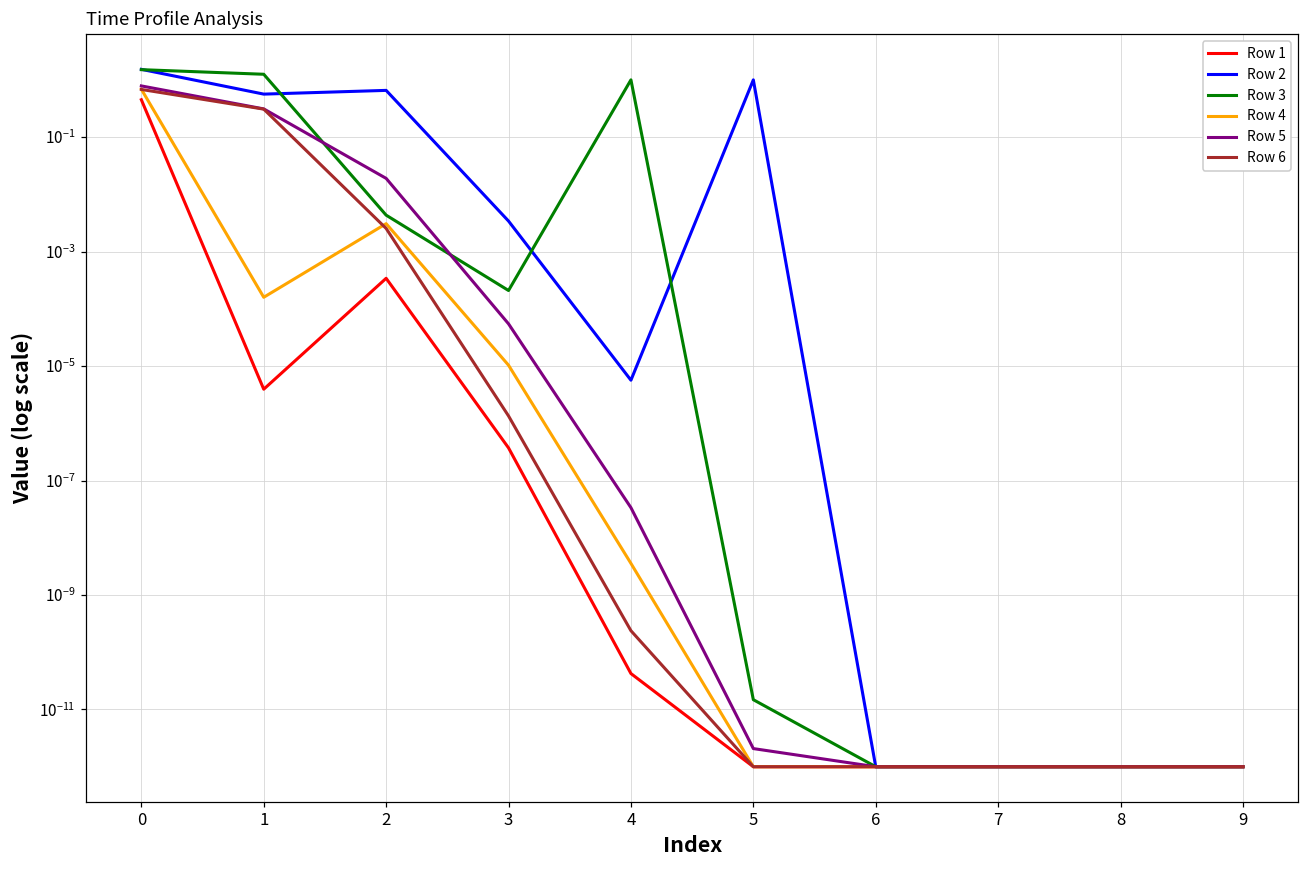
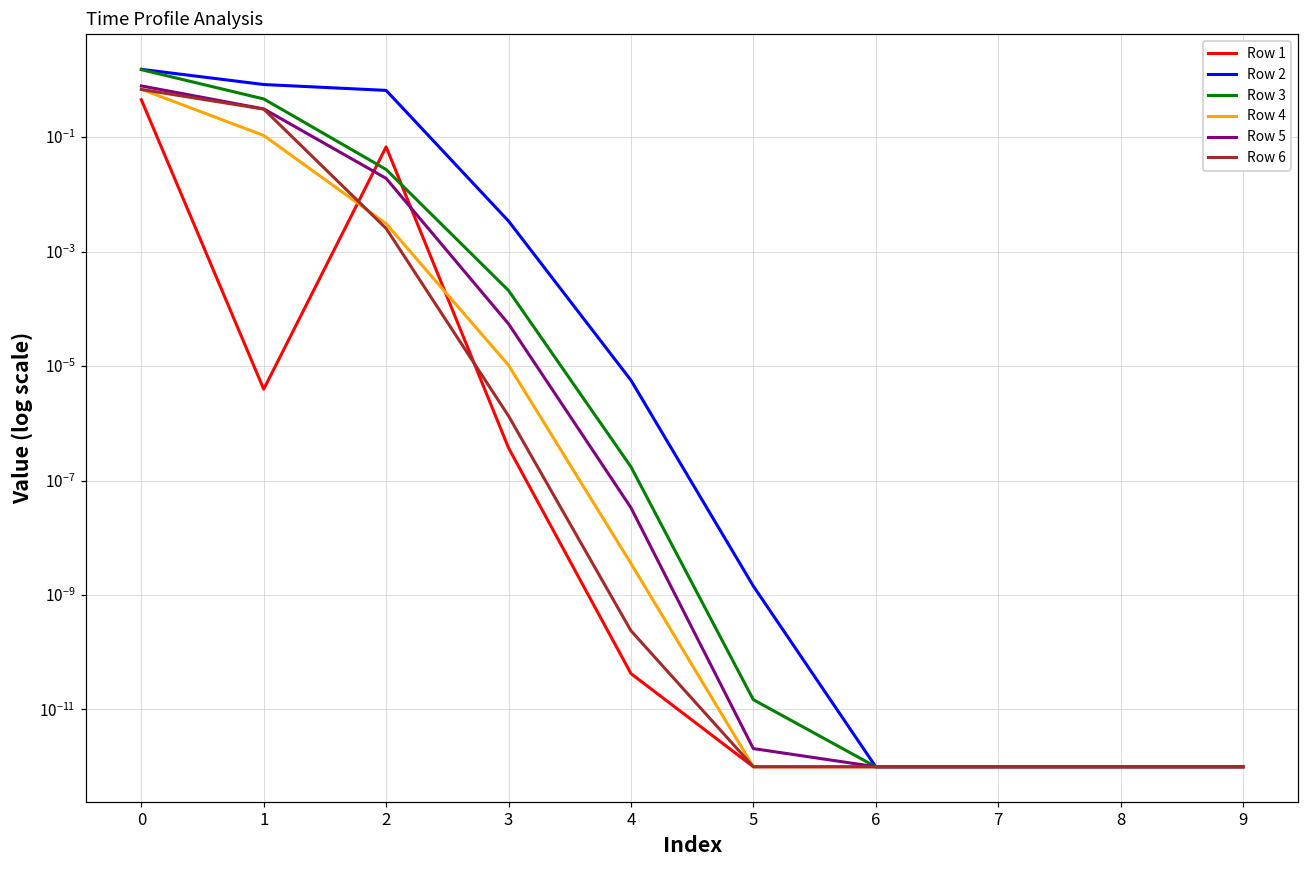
Row 2, 1: 0.6 -> 0.8
Row 3, 1: 1.3 -> 0.5
Row 4, 1: 0.00016 -> 0.11
Row 1, 2: 0.0003 -> 0.07
Row 3, 2: 0.004 -> 0.03
Row 3, 4: 1 -> 0
Row 2, 5: 1 -> 0
